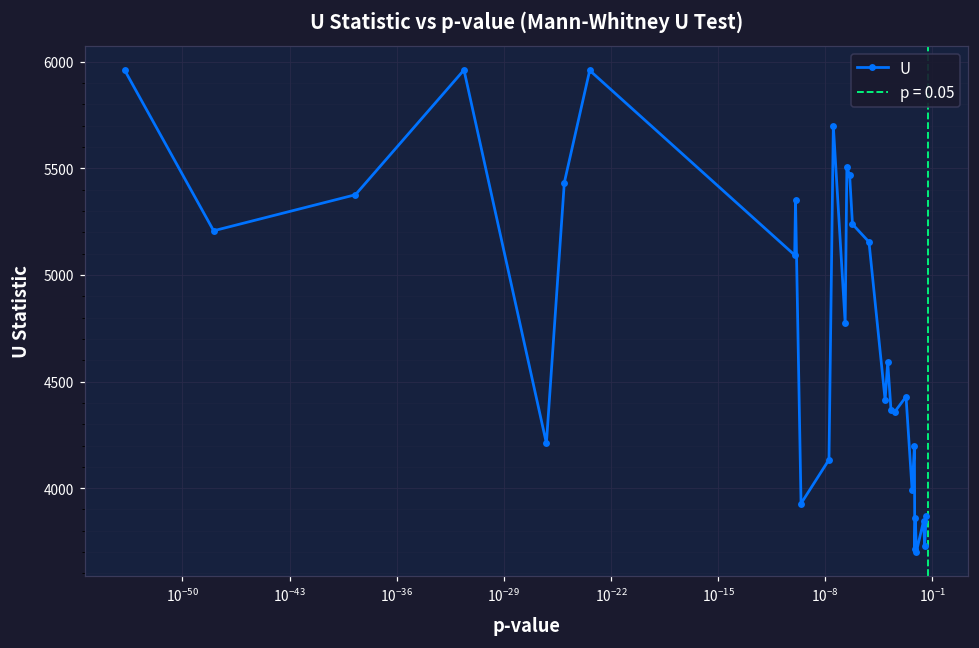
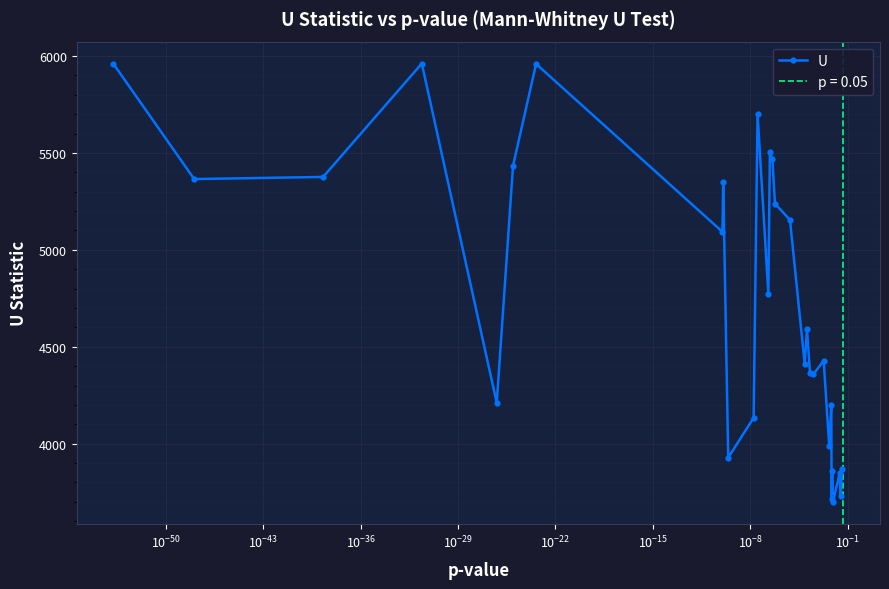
10^-50: 5210 -> 5370
